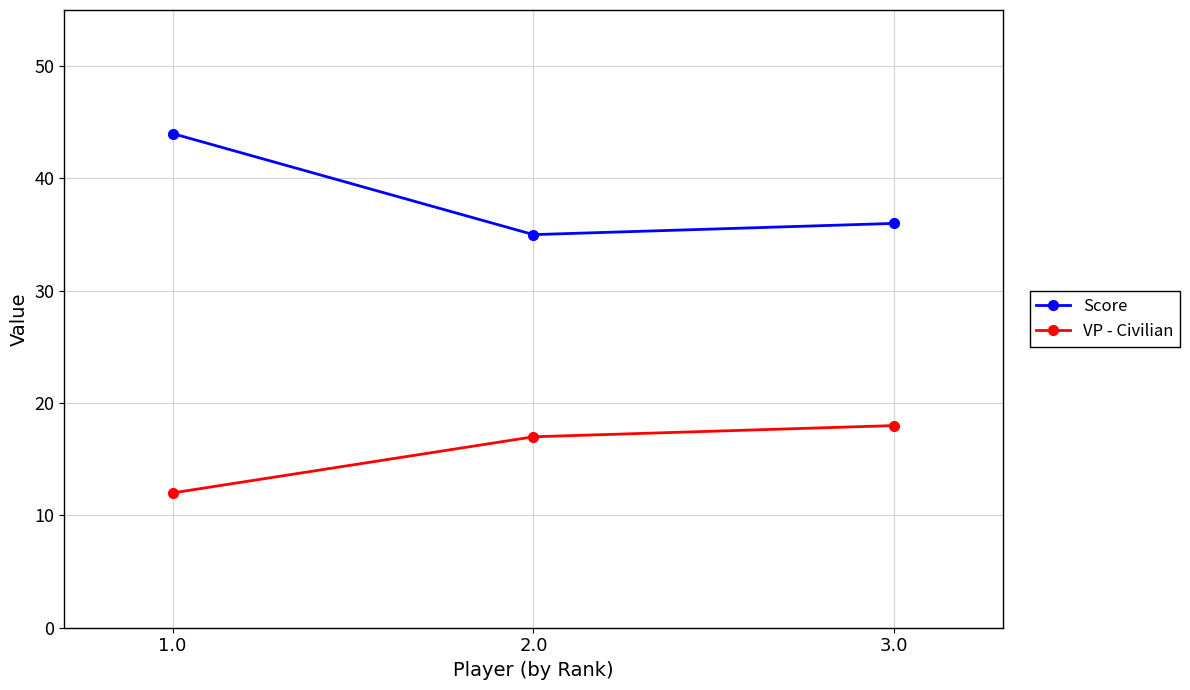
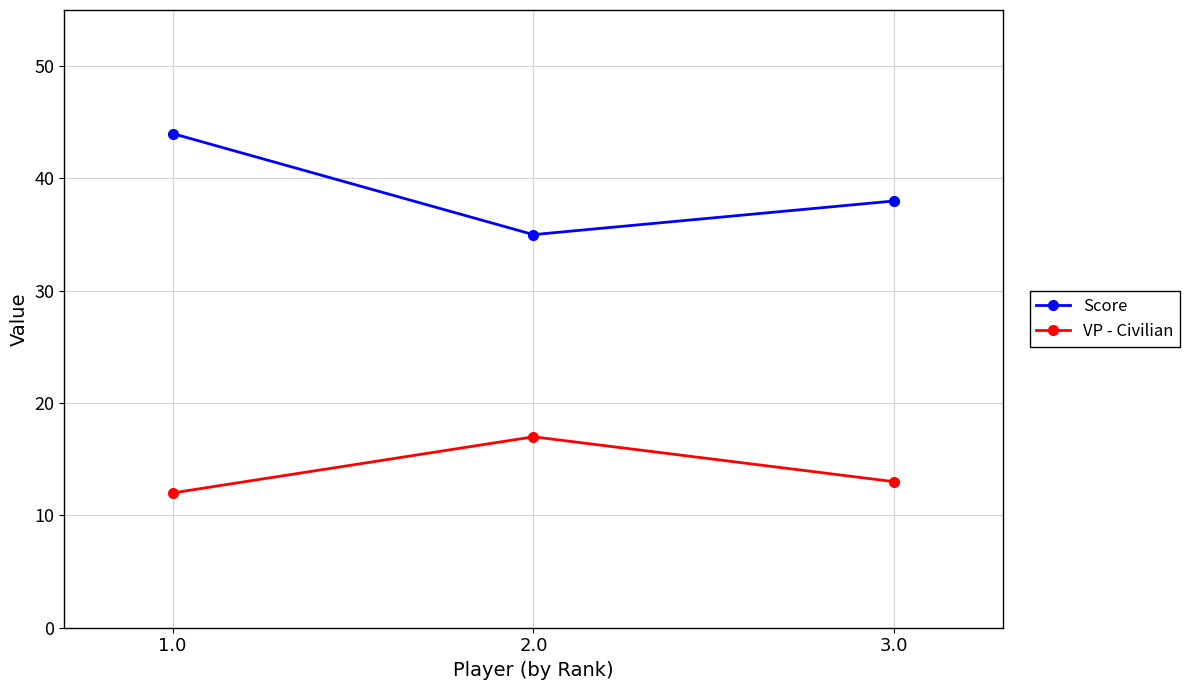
Score, 3.0: 36 -> 38
VP - Civilian, 3.0: 18 -> 13
